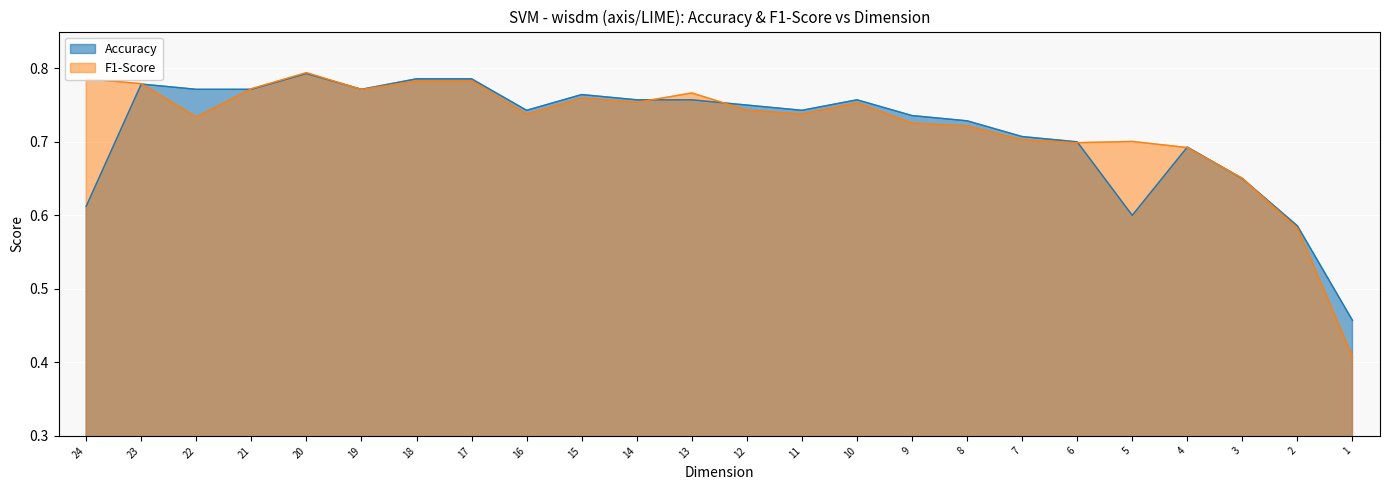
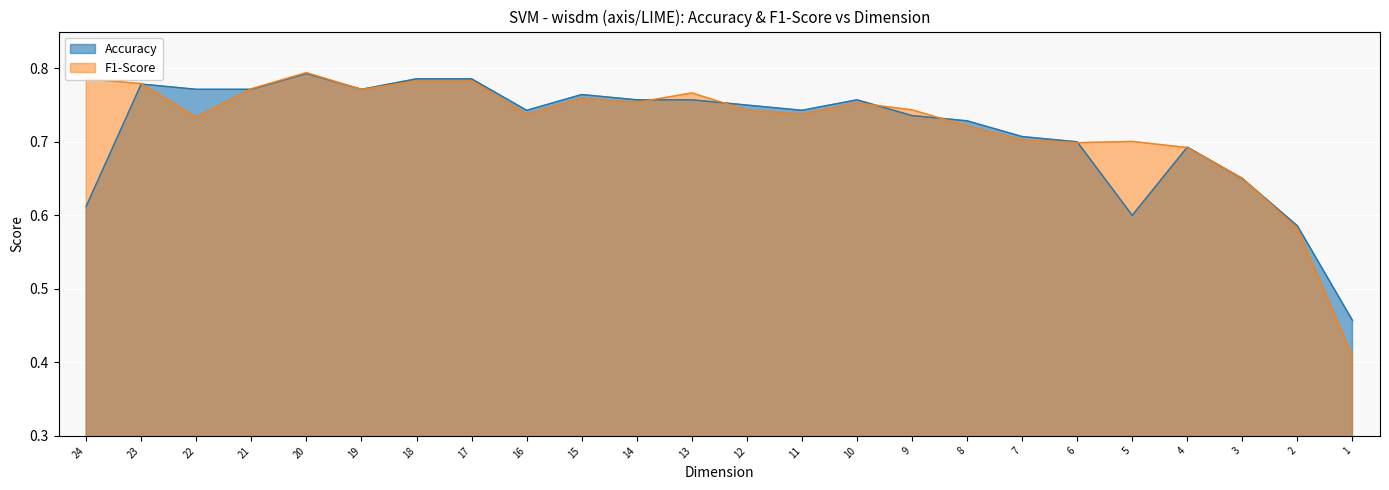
F1-Score, 9: 0.73 -> 0.74
